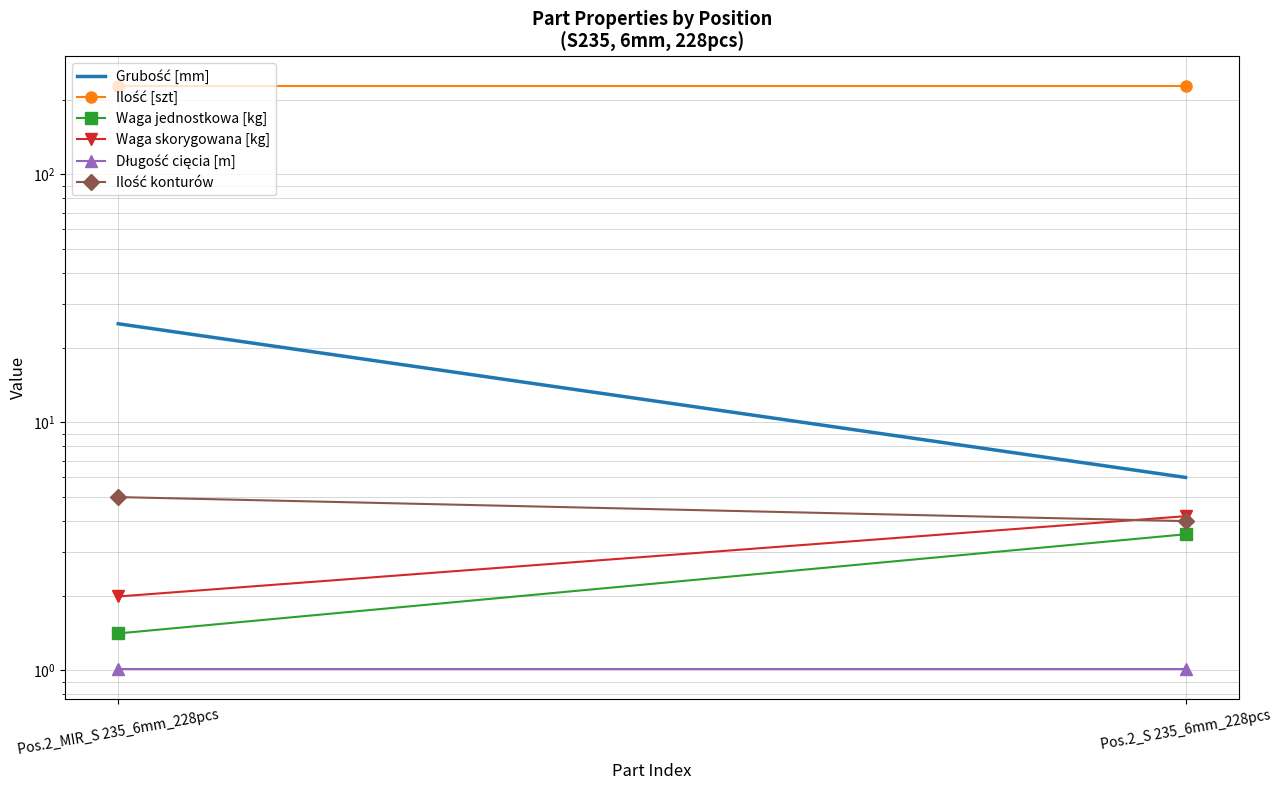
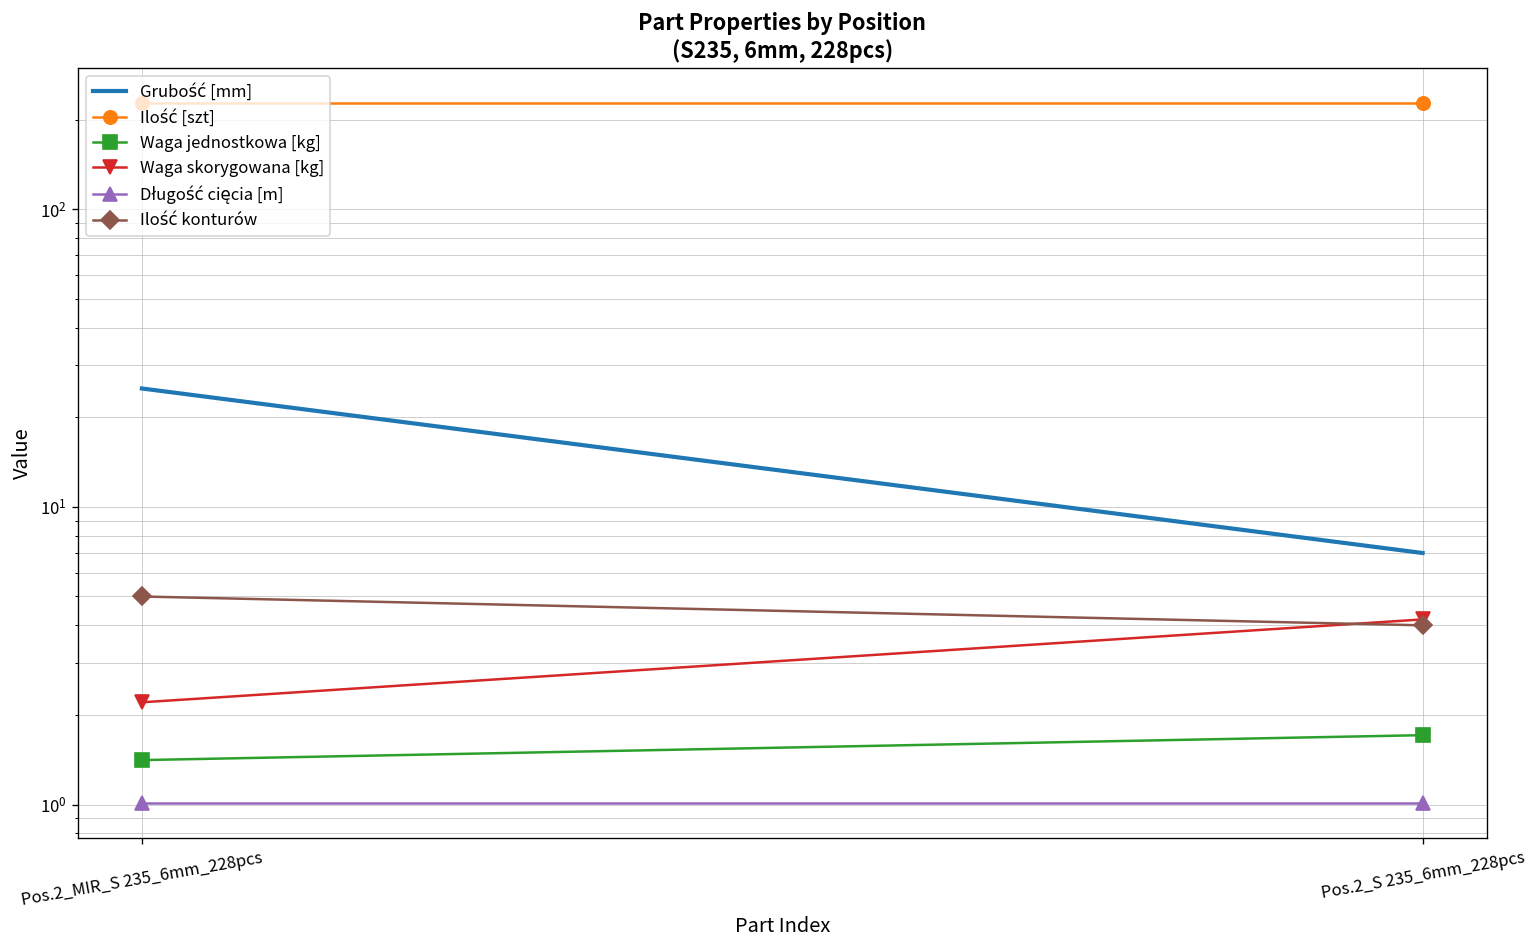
Waga skorygowana [kg], Pos.2_MIR_S 235_6mm_228pcs: 2.0 -> 2.2
Grubość [mm], Pos.2_S 235_6mm_228pcs: 6 -> 7
Waga jednostkowa [kg], Pos.2_S 235_6mm_228pcs: 3.5 -> 1.7
